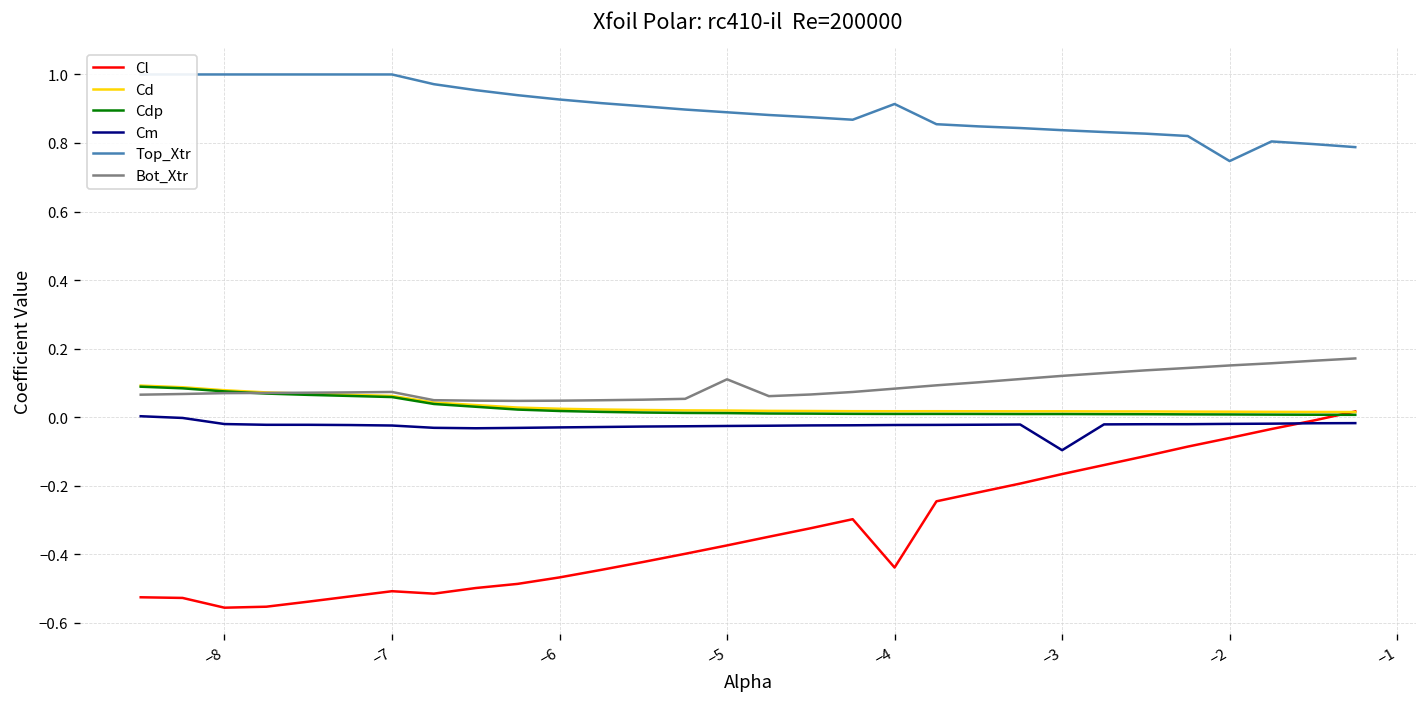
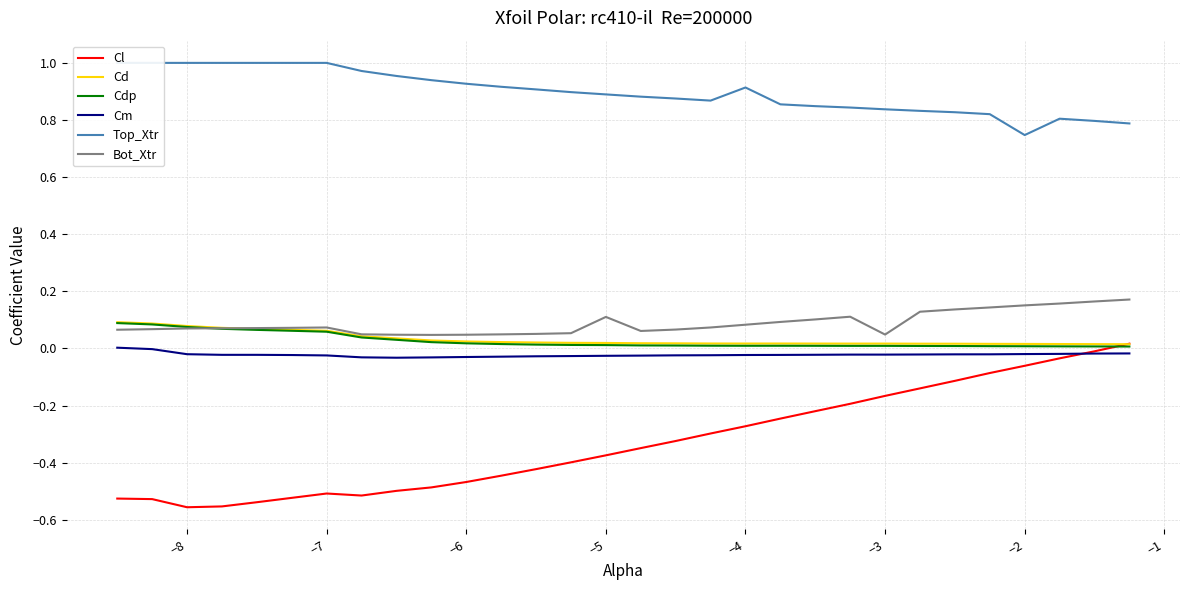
Cl, −4: -0.44 -> -0.27
Cm, −3: -0.10 -> -0.02
Bot_Xtr, −3: 0.12 -> 0.05
